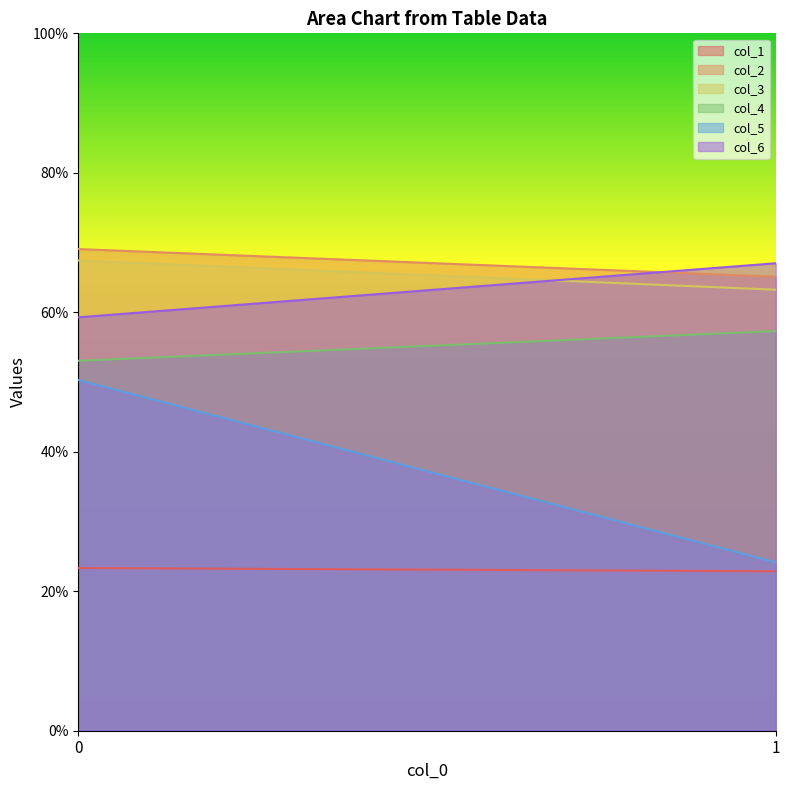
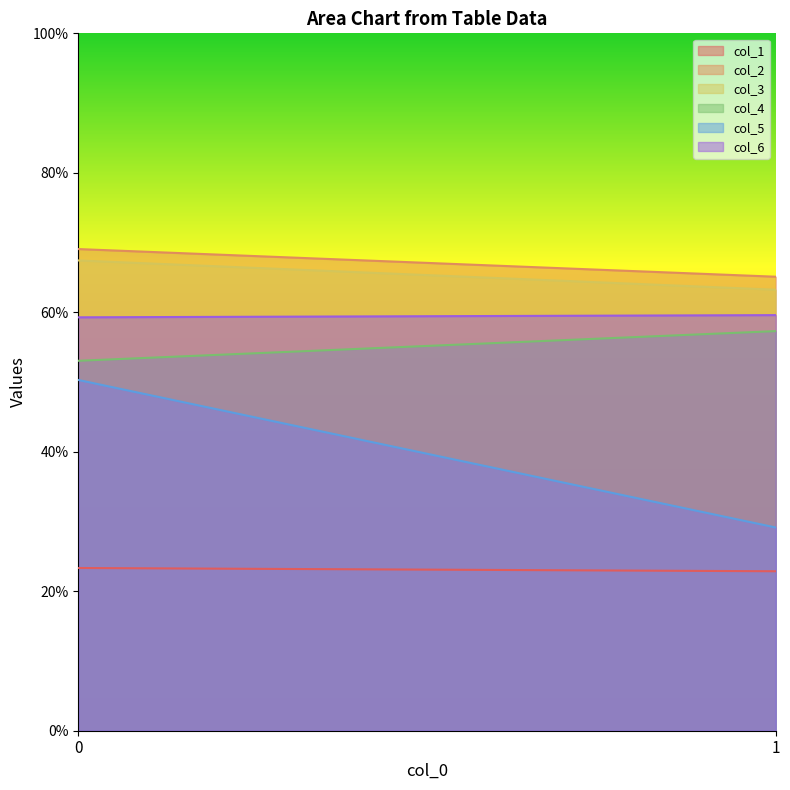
col_5, 1: 24% -> 29%
col_6, 1: 67% -> 60%
